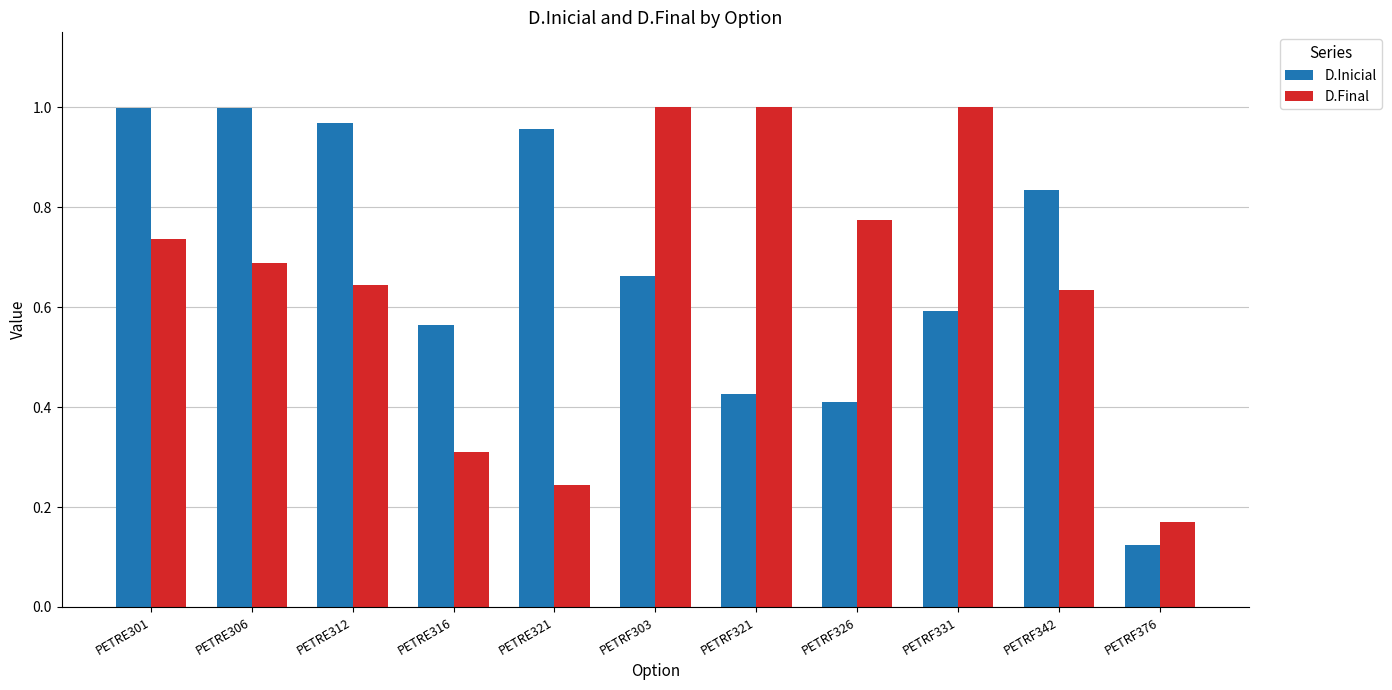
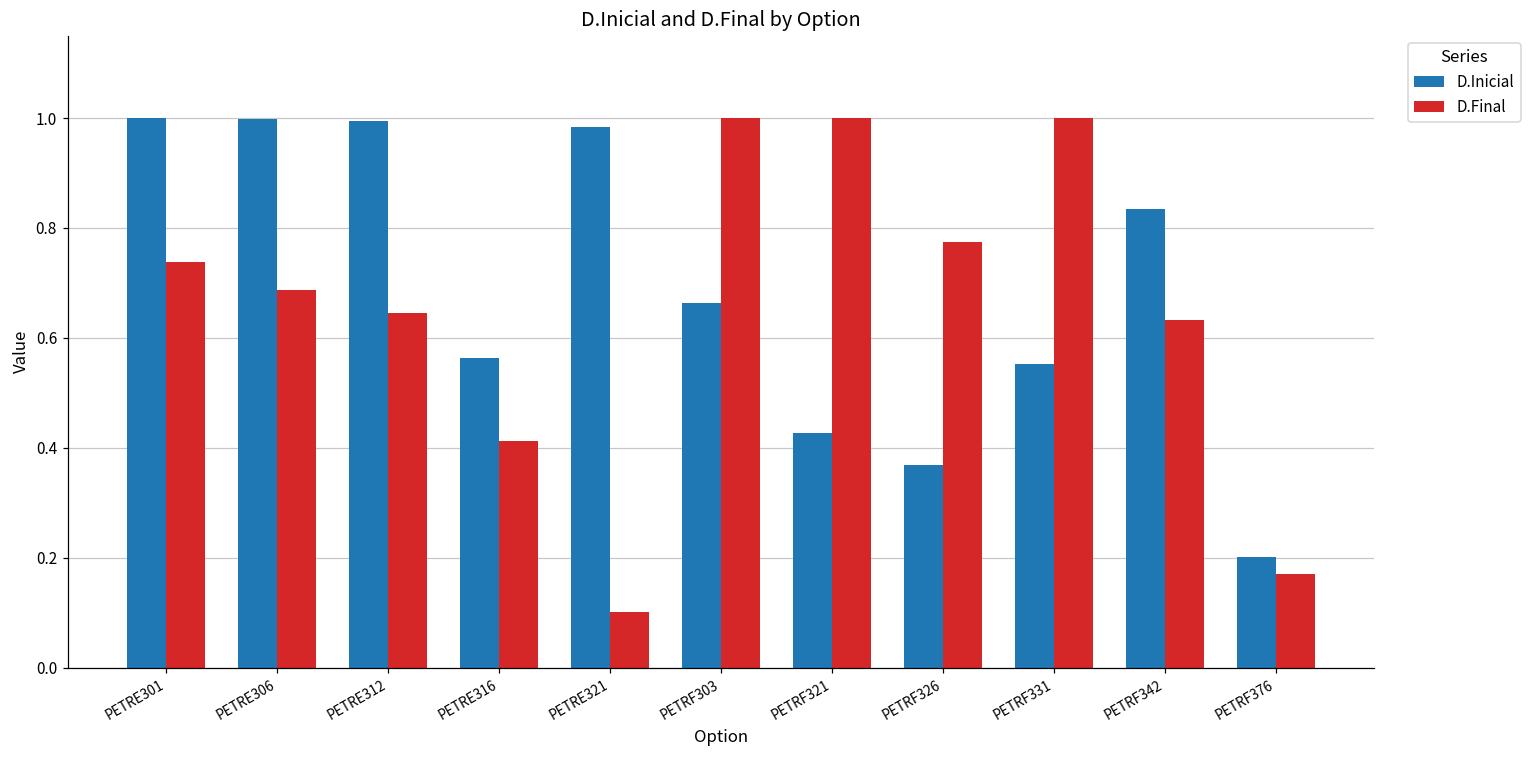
D.Inicial, PETRE312: 0.97 -> 1.00
D.Final, PETRE316: 0.31 -> 0.41
D.Inicial, PETRE321: 0.96 -> 0.98
D.Final, PETRE321: 0.24 -> 0.10
D.Inicial, PETRF326: 0.41 -> 0.37
D.Inicial, PETRF331: 0.59 -> 0.55
D.Inicial, PETRF376: 0.12 -> 0.20
